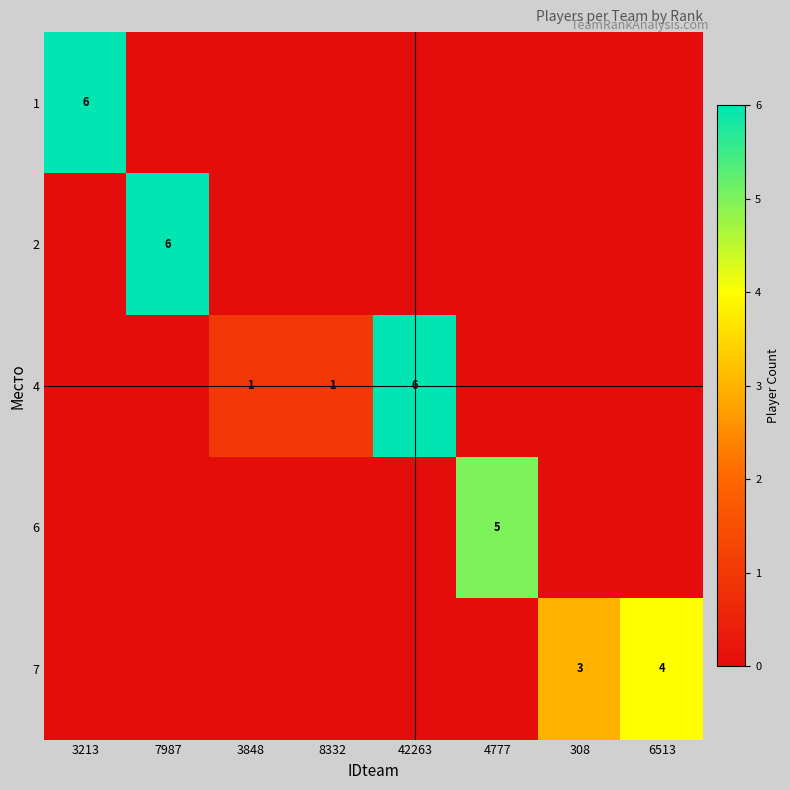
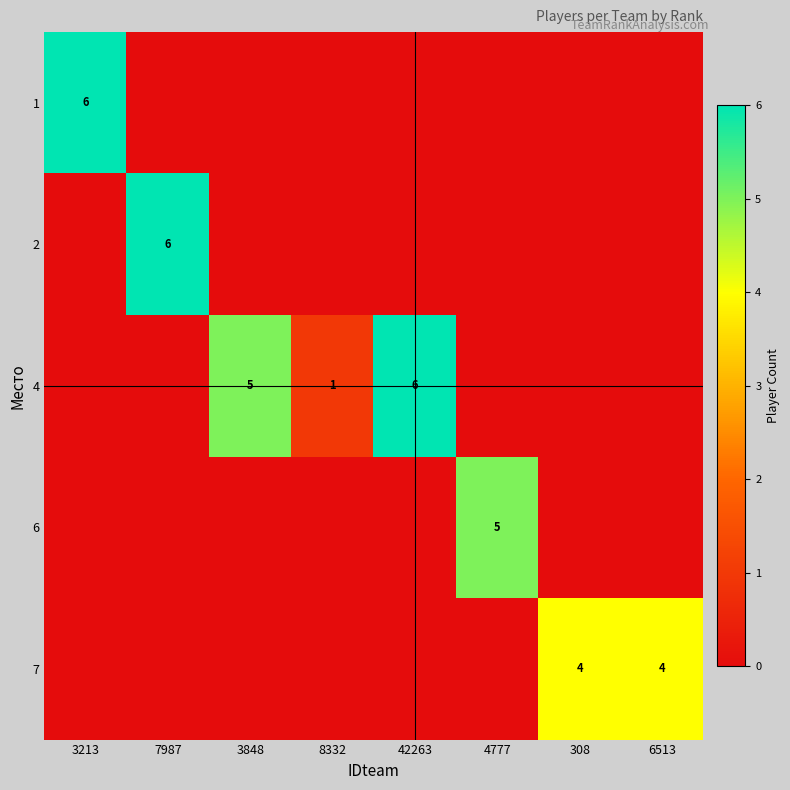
4, 3848: 1 -> 5
7, 308: 3 -> 4
